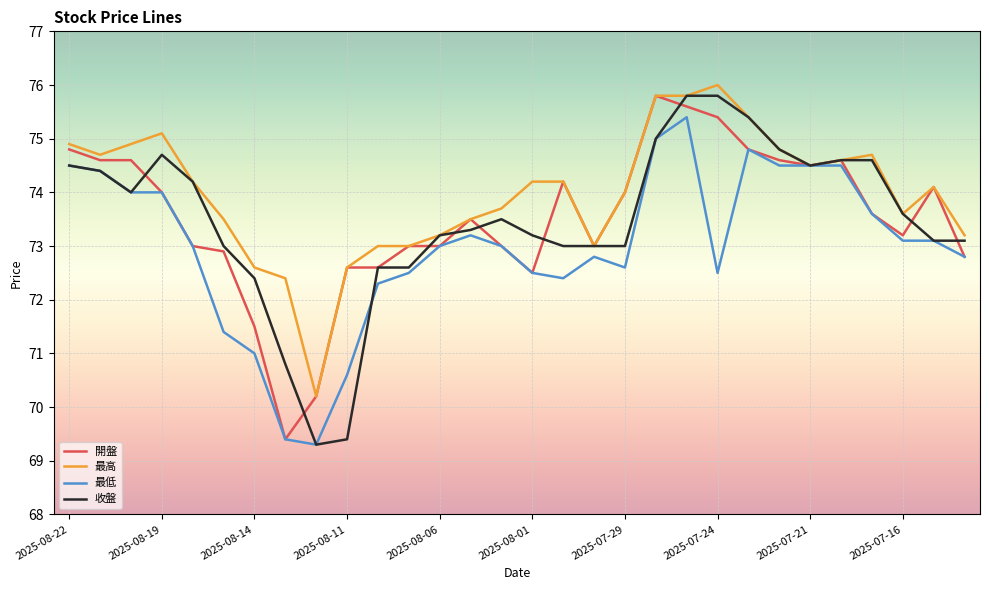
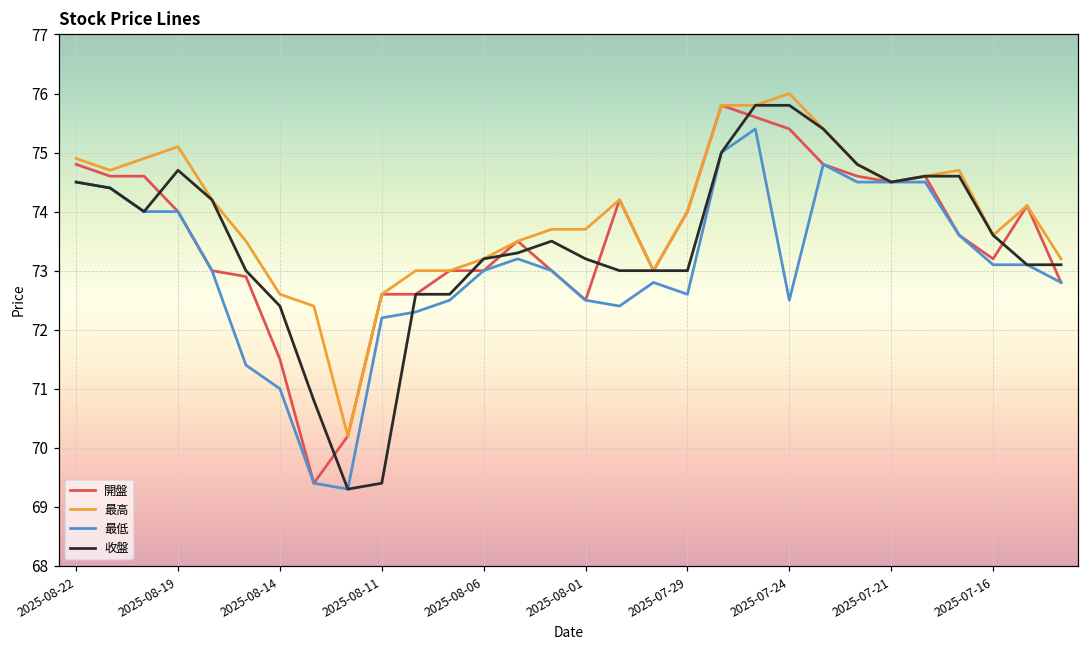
最低, 2025-08-11: 70.6 -> 72.2
最高, 2025-08-01: 74.2 -> 73.7
